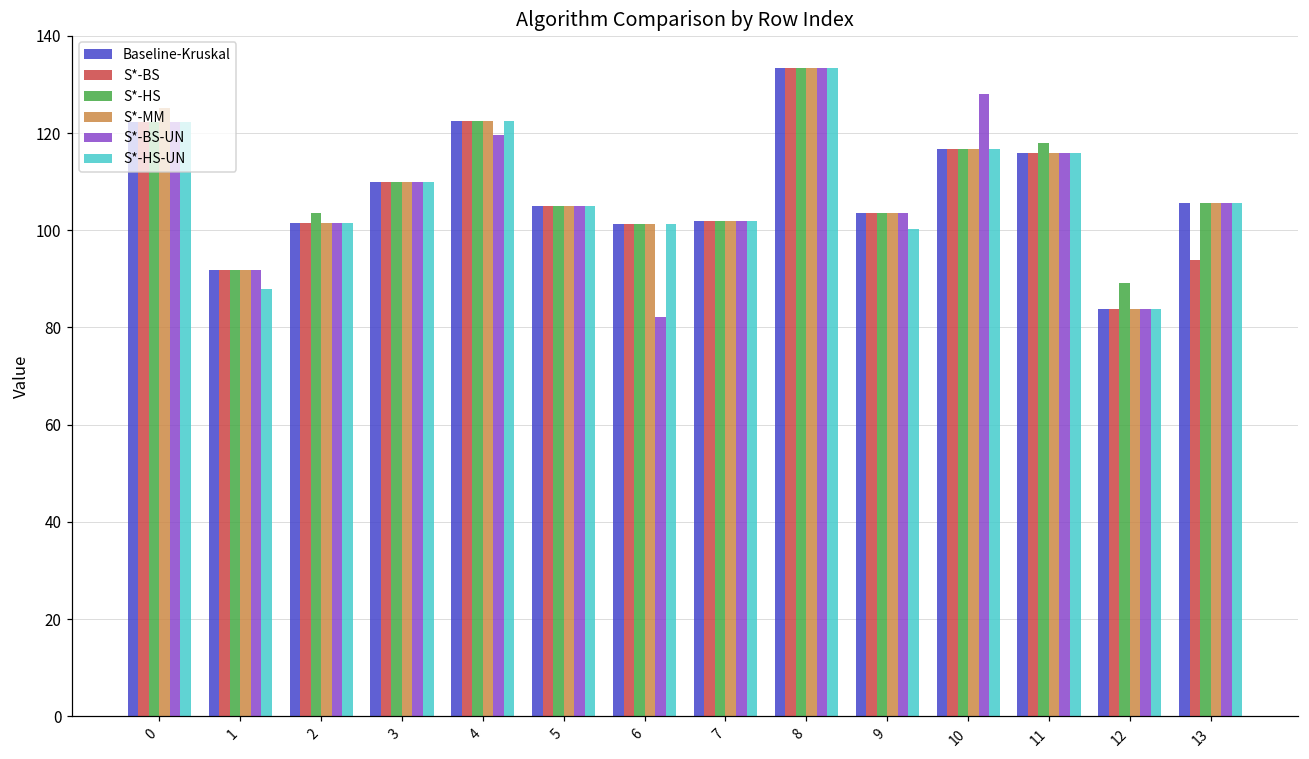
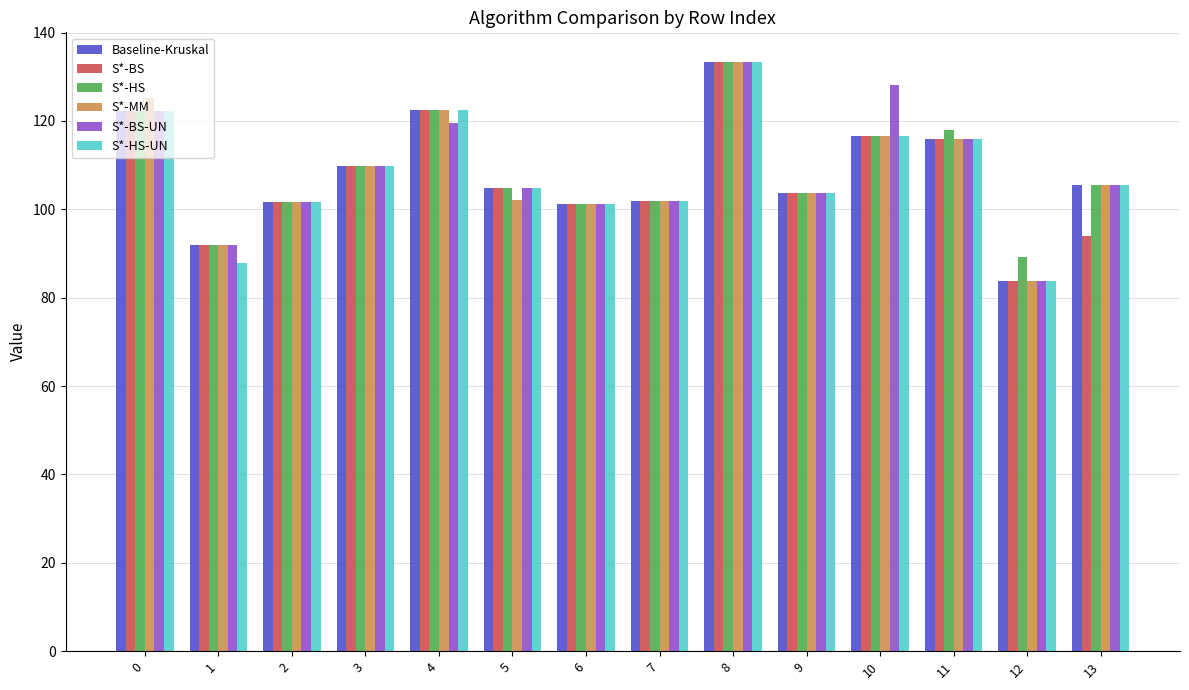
S*-HS, 2: 104 -> 102
S*-MM, 5: 105 -> 102
S*-BS-UN, 6: 82 -> 101
S*-HS-UN, 9: 100 -> 104
